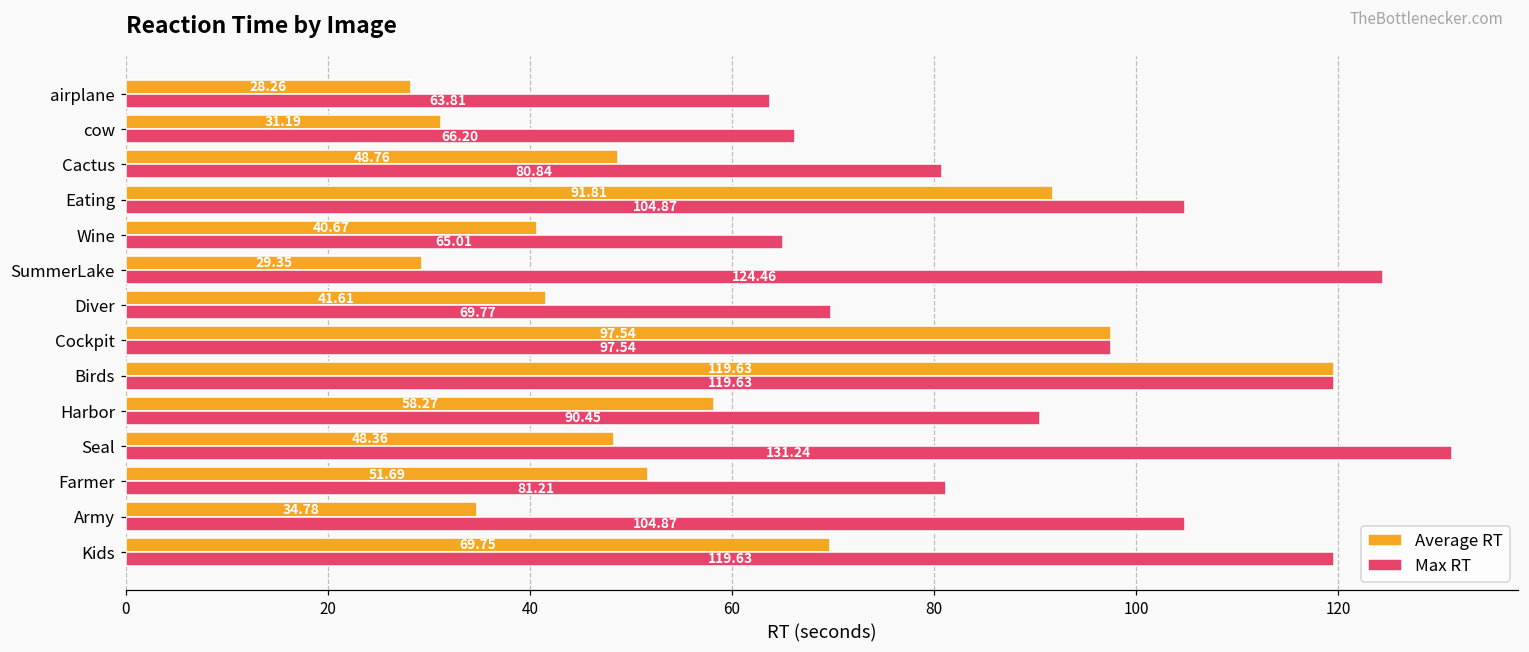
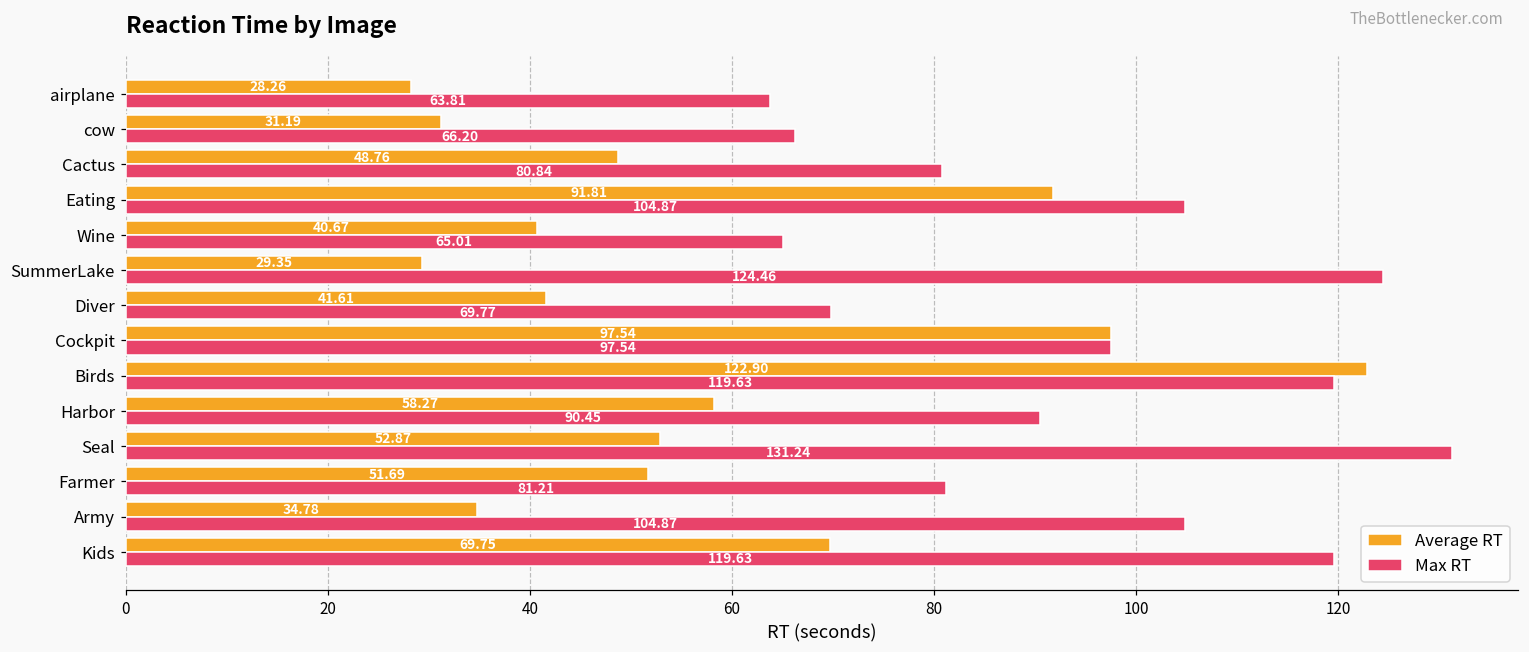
Average RT, Birds: 119.63 -> 122.90
Average RT, Seal: 48.36 -> 52.87
